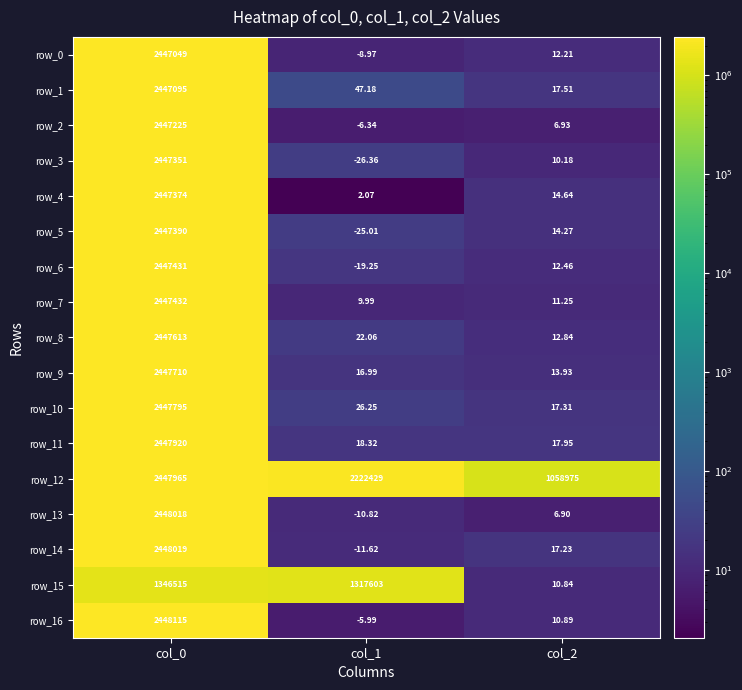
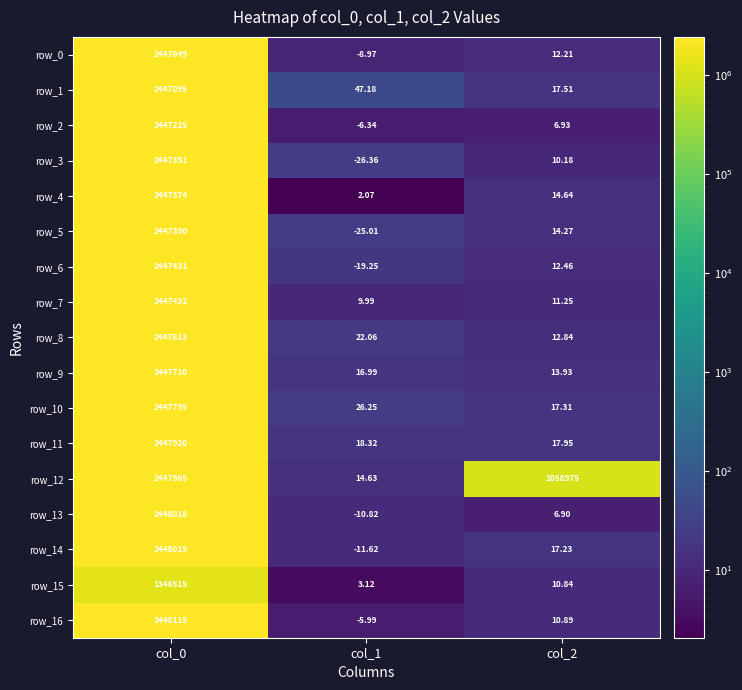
row_12, col_1: 2222429 -> 14.63
row_15, col_1: 1317603 -> 3.12
